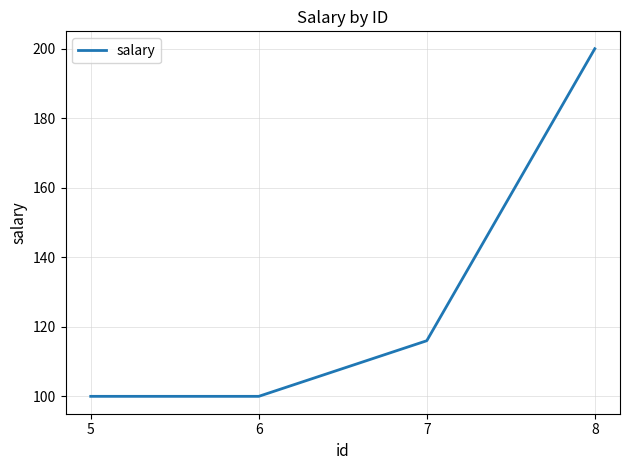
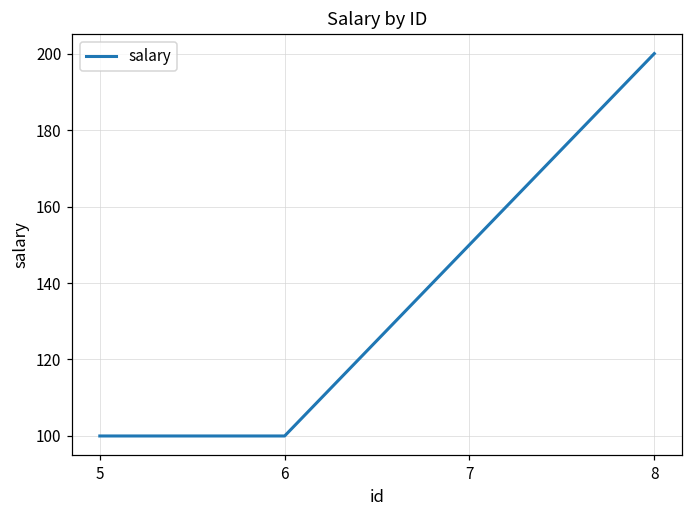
7: 116 -> 150
